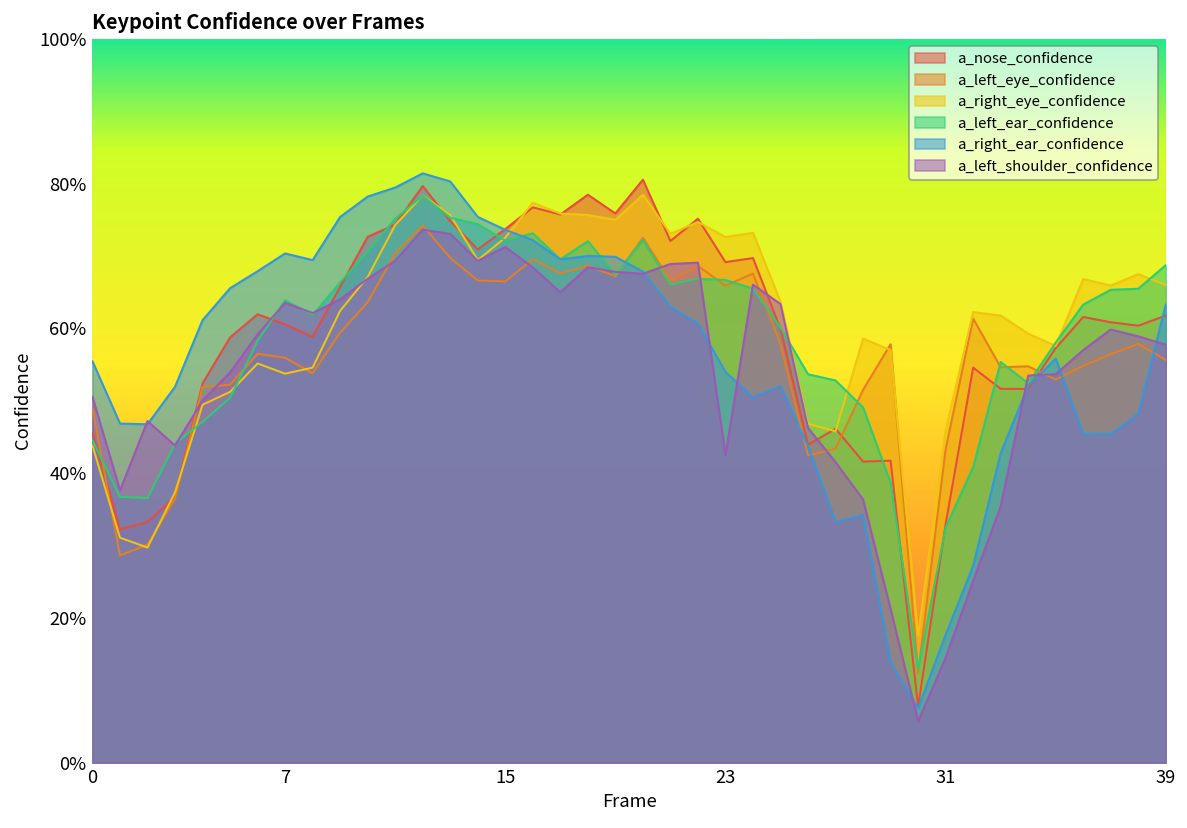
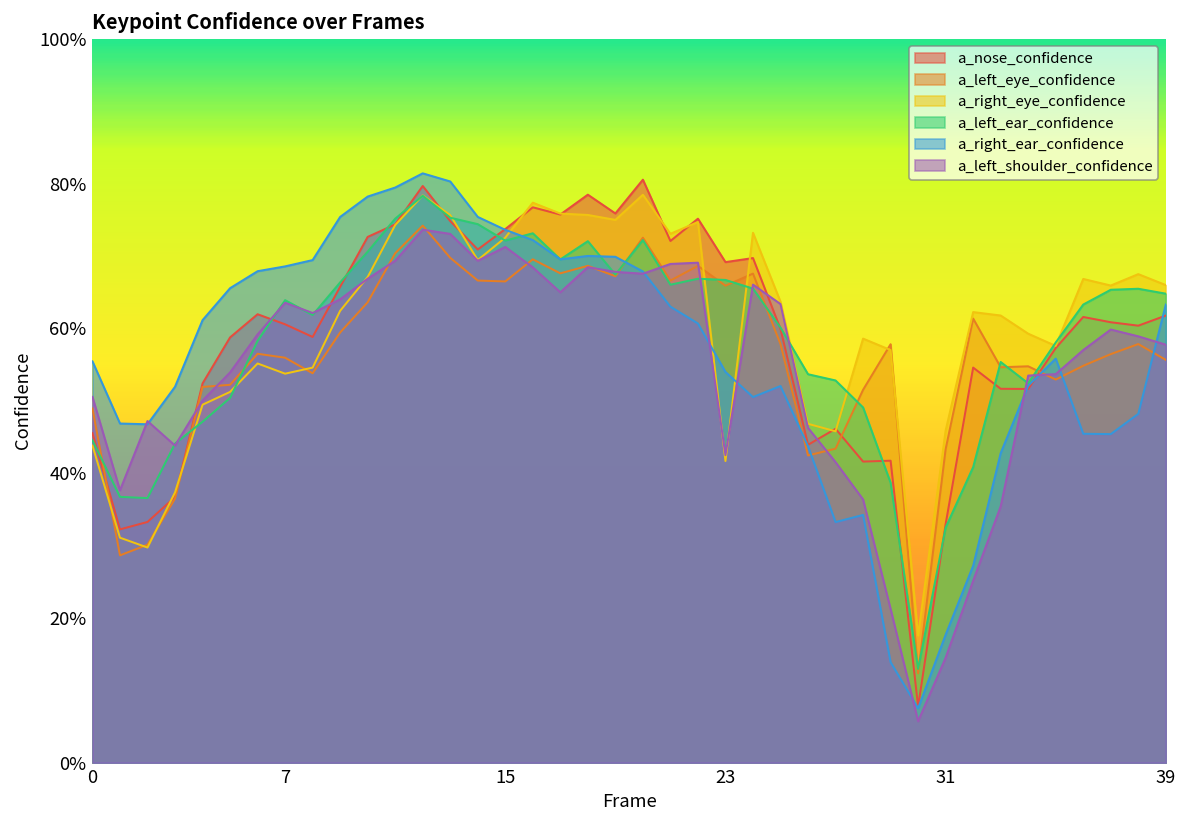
a_right_ear_confidence, 7: 70% -> 69%
a_right_eye_confidence, 23: 73% -> 42%
a_left_ear_confidence, 39: 69% -> 65%
